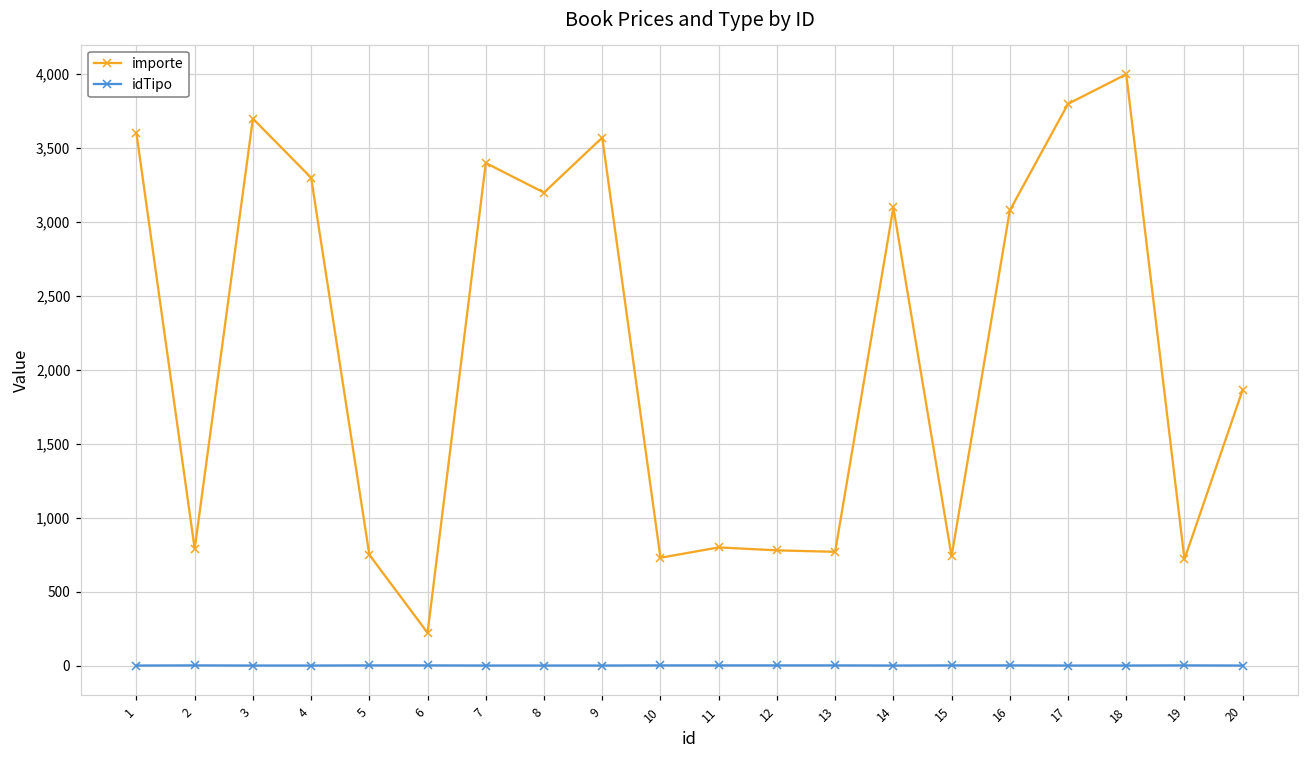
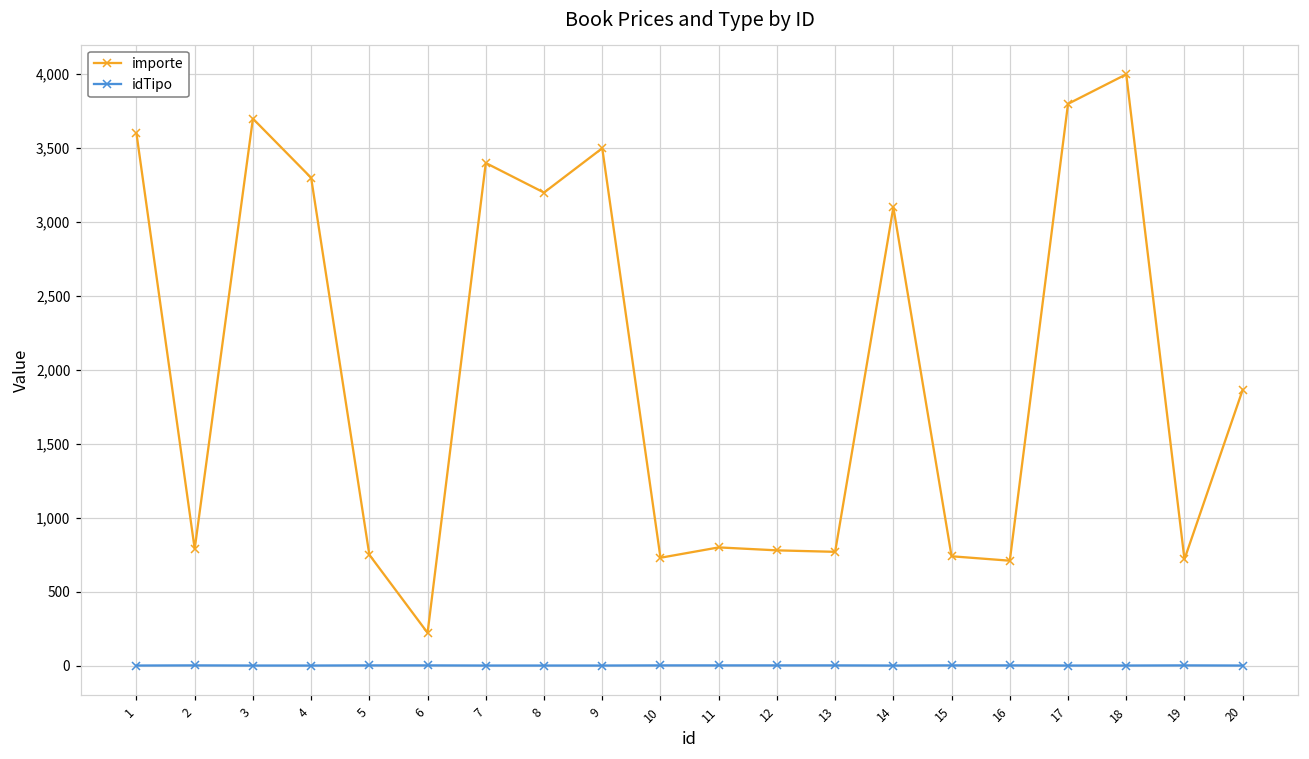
importe, 9: 3,570 -> 3,500
importe, 16: 3,080 -> 710
